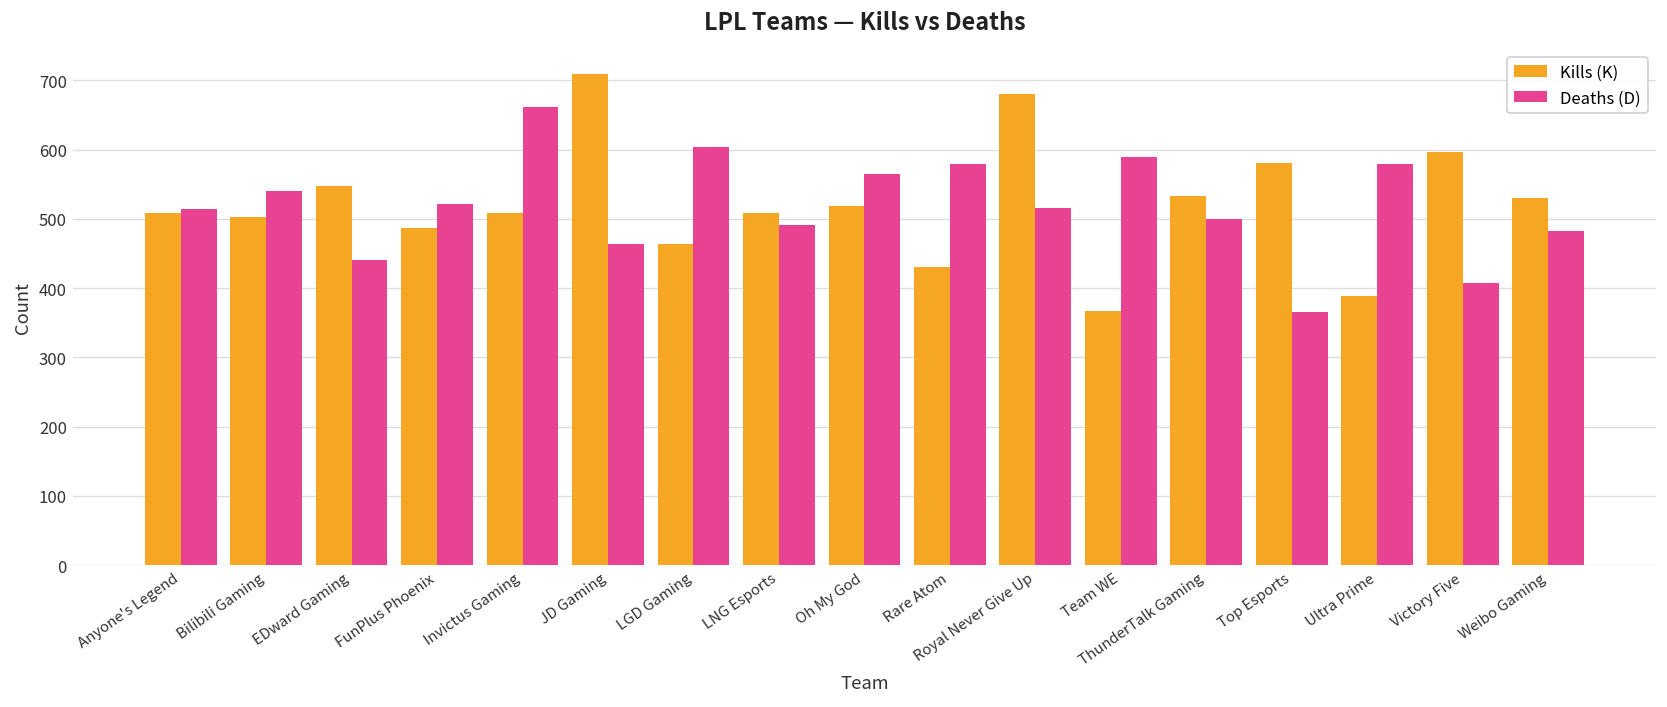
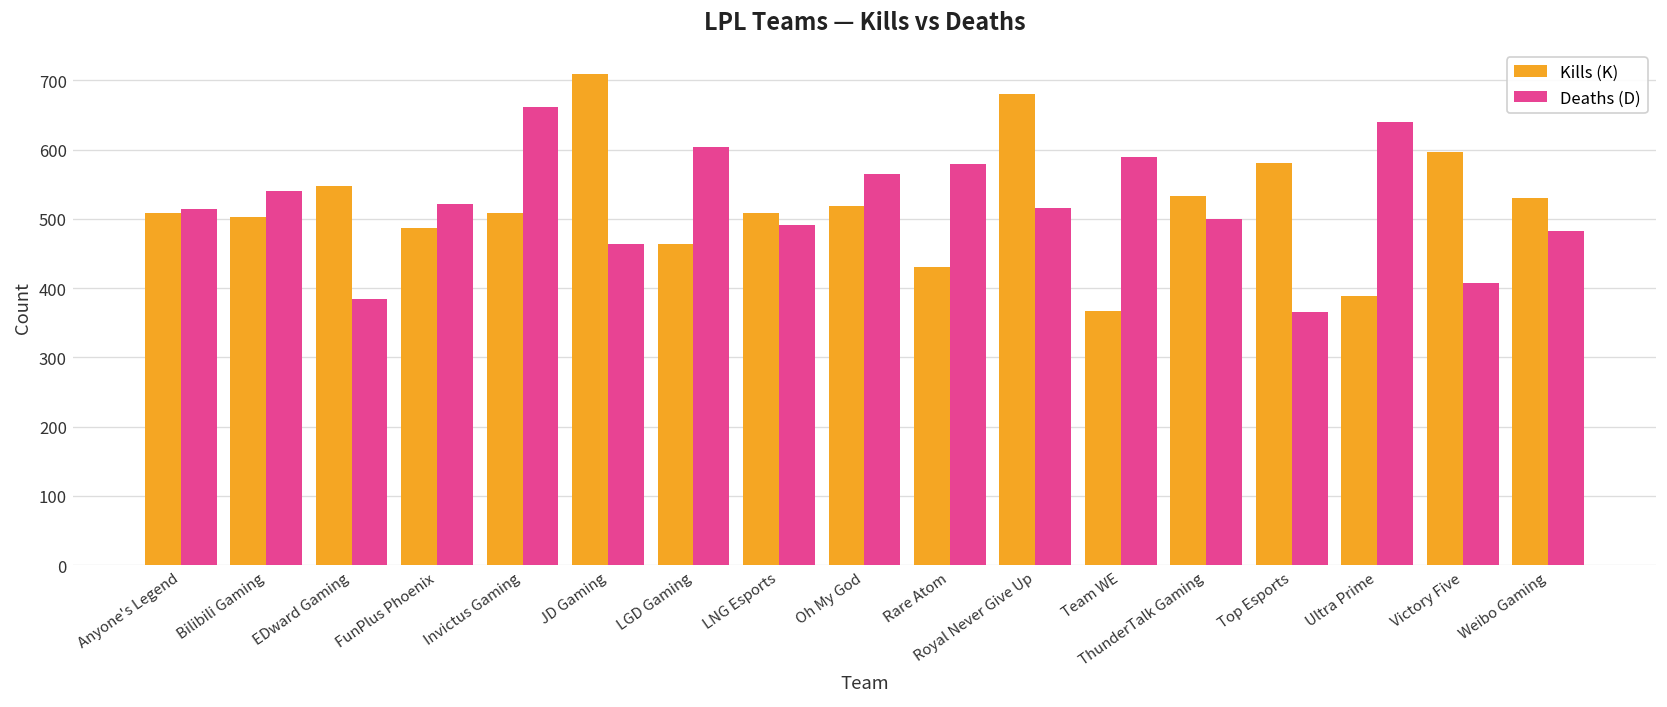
Deaths (D), EDward Gaming: 440 -> 380
Deaths (D), Ultra Prime: 580 -> 640
